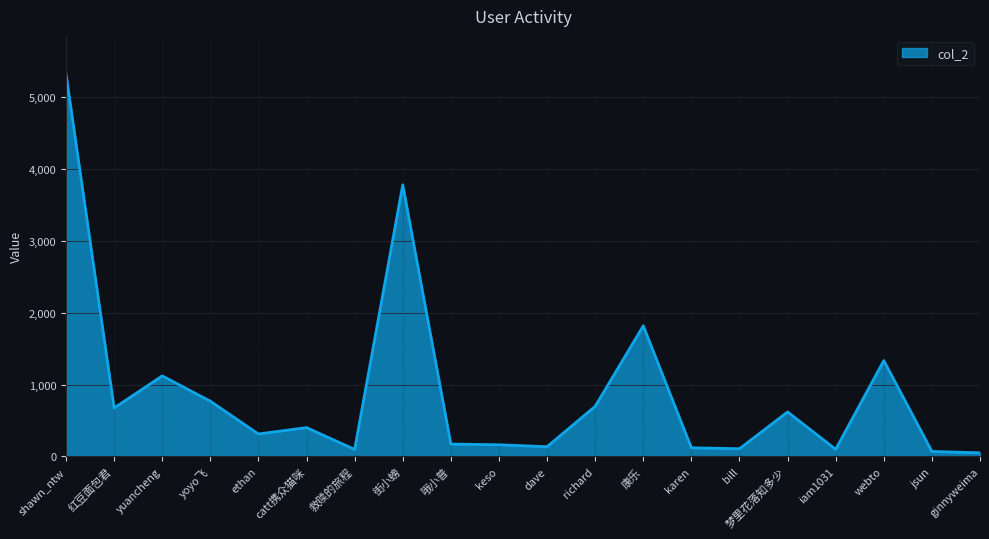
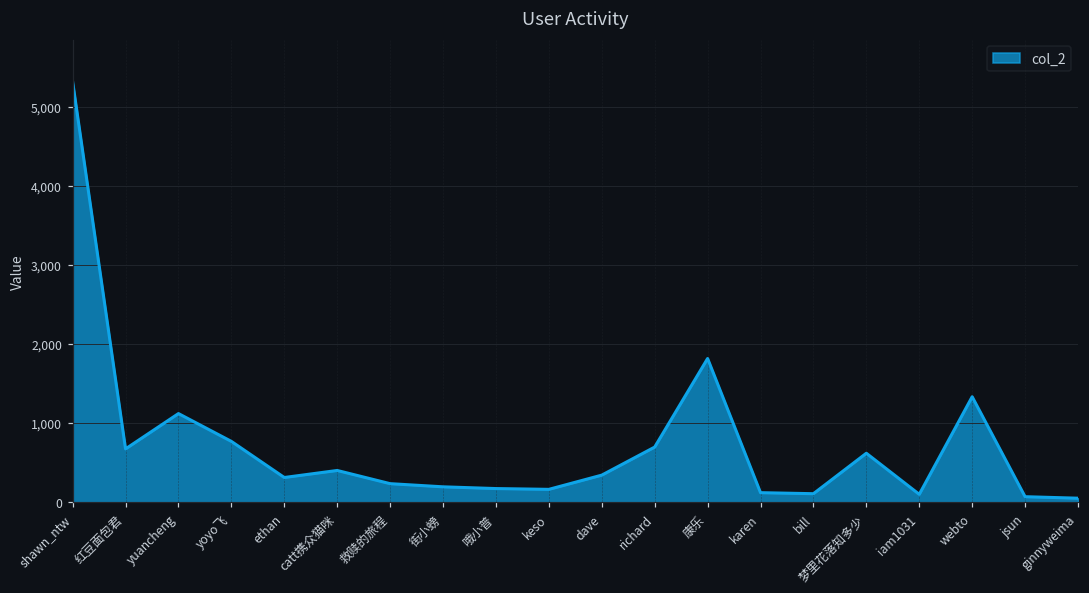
救赎的旅程: 100 -> 200
街小螃: 3,800 -> 200
dave: 100 -> 300
